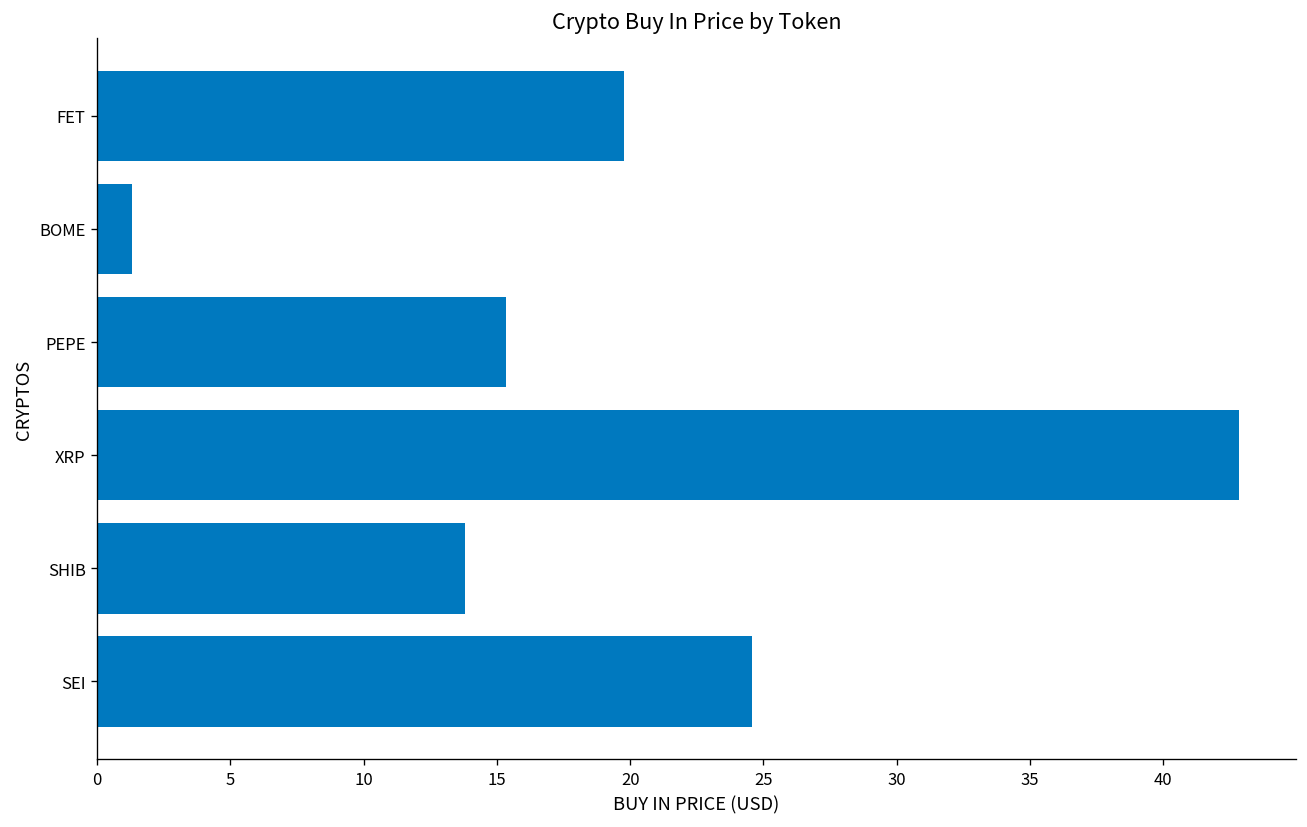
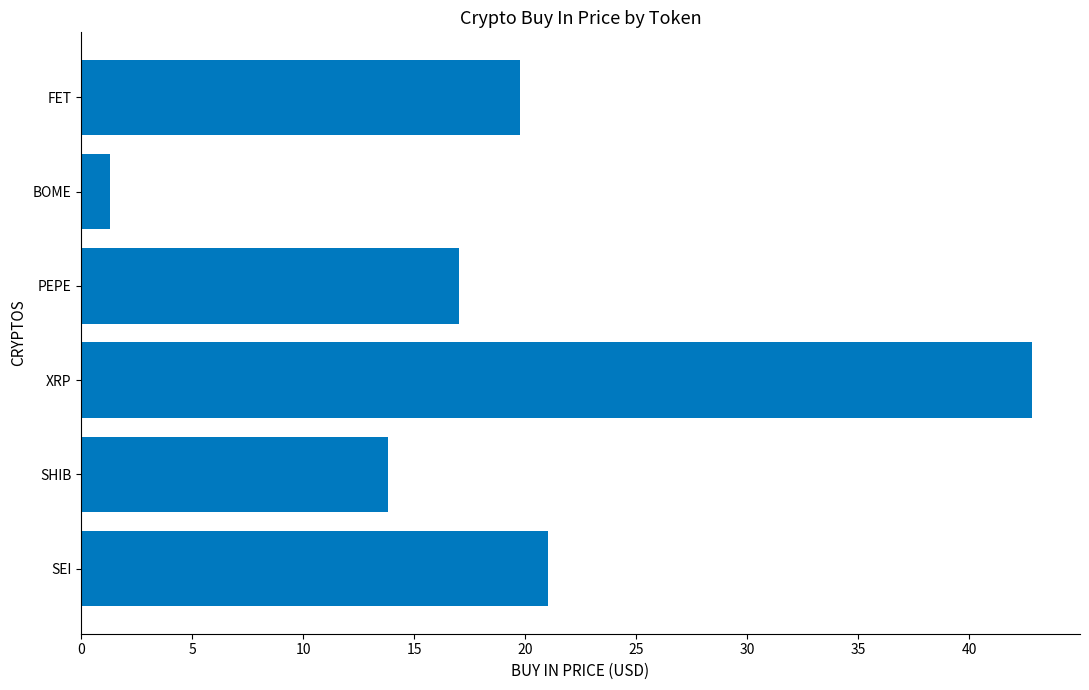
PEPE: 15.3 -> 17.0
SEI: 24.6 -> 21.0
